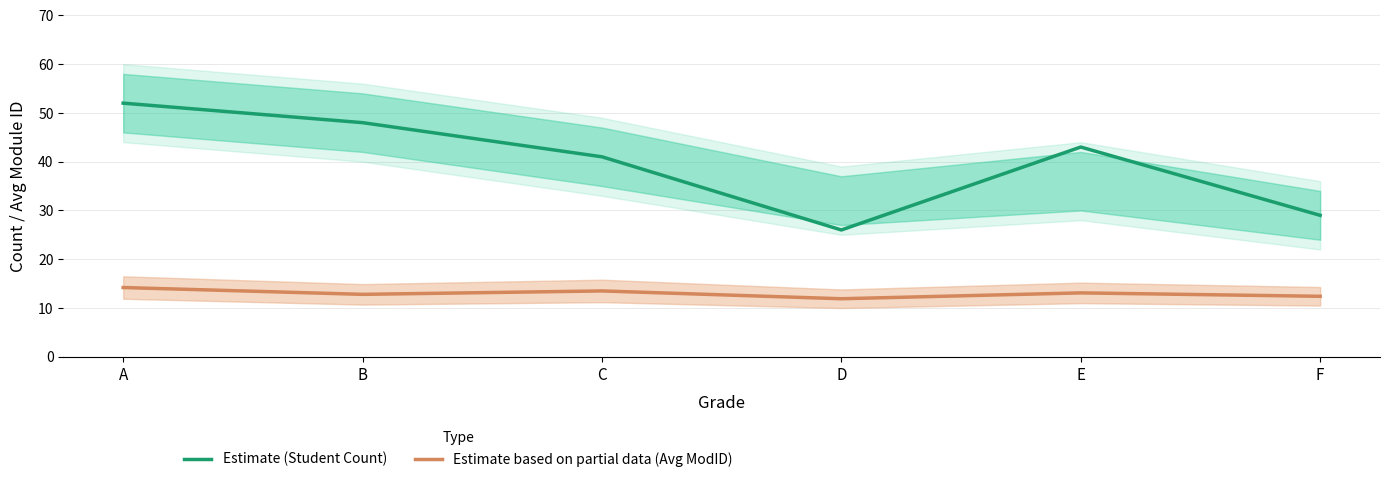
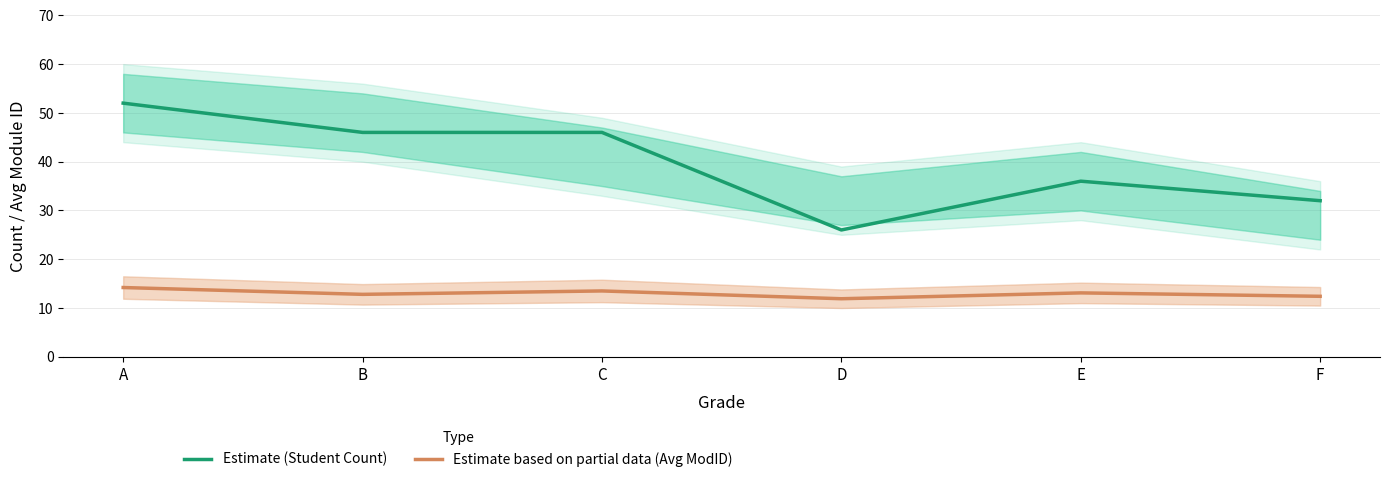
Estimate (Student Count), B: 48 -> 46
Estimate (Student Count), C: 41 -> 46
Estimate (Student Count), E: 43 -> 36
Estimate (Student Count), F: 29 -> 32
